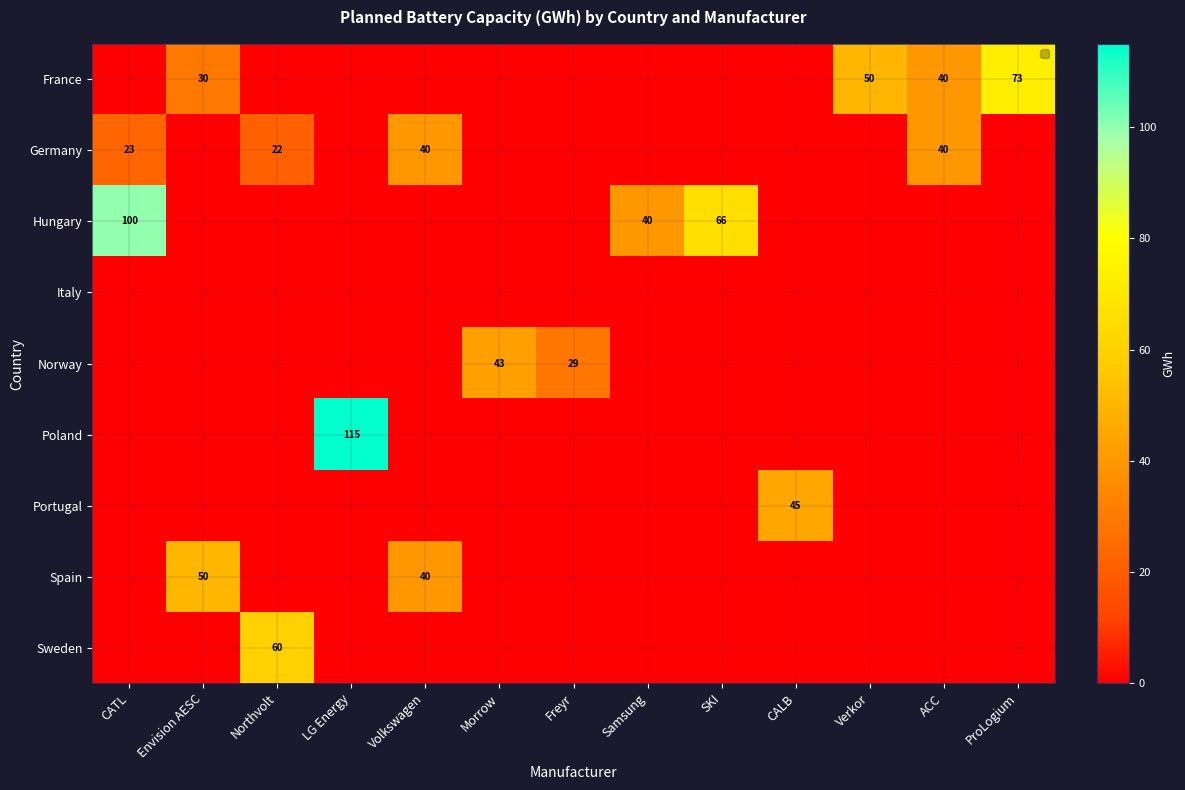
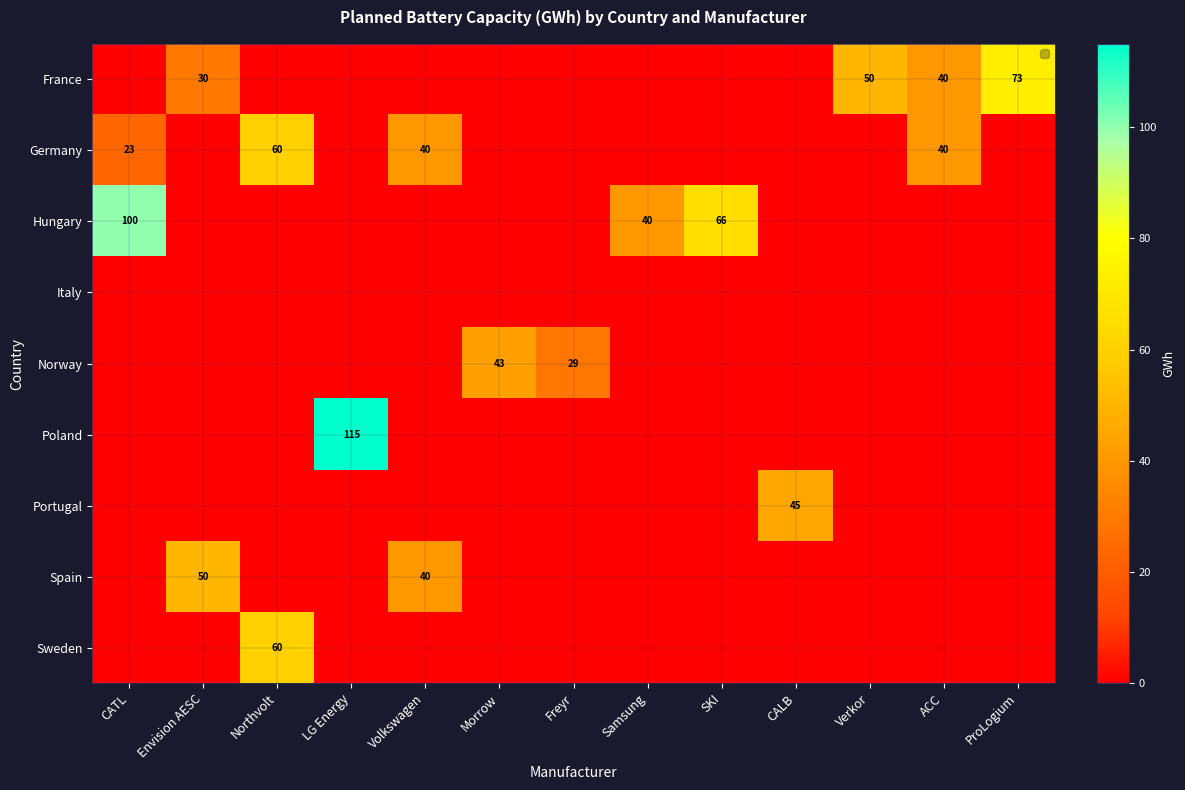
Germany, Northvolt: 22 -> 60
